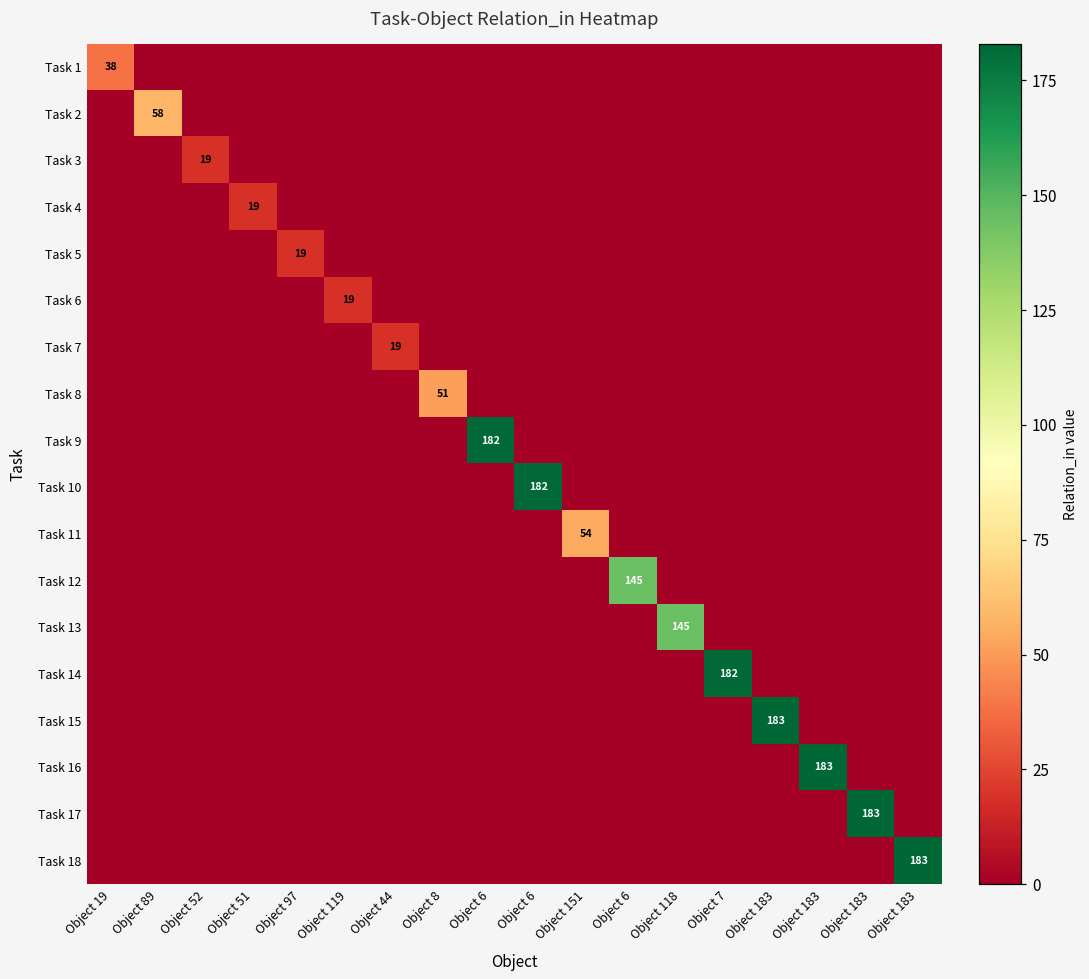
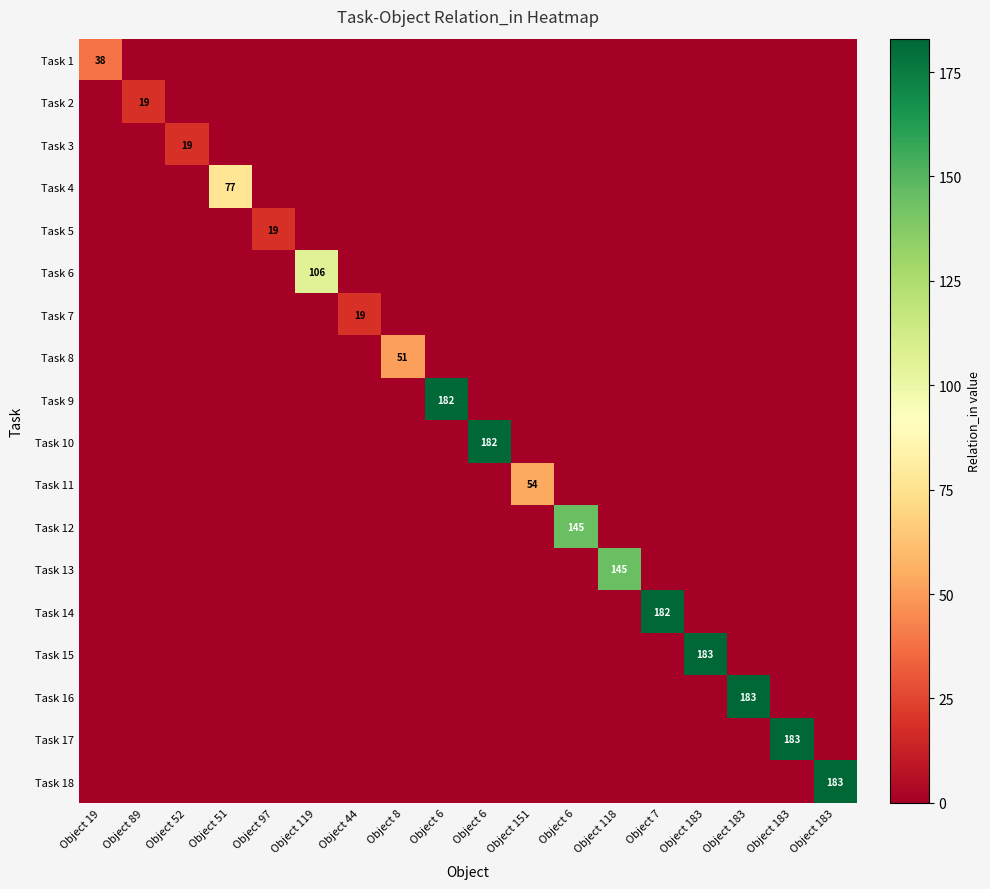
Task 2, Object 89: 58 -> 19
Task 4, Object 51: 19 -> 77
Task 6, Object 119: 19 -> 106
